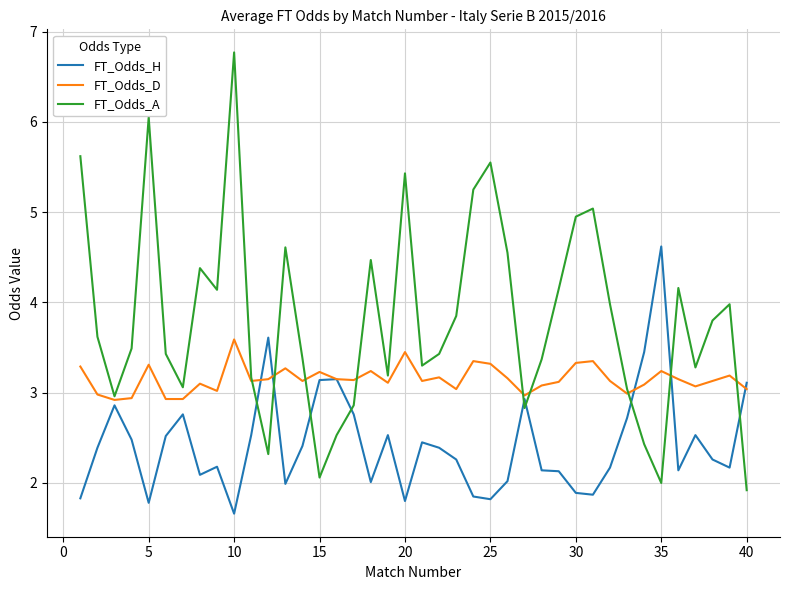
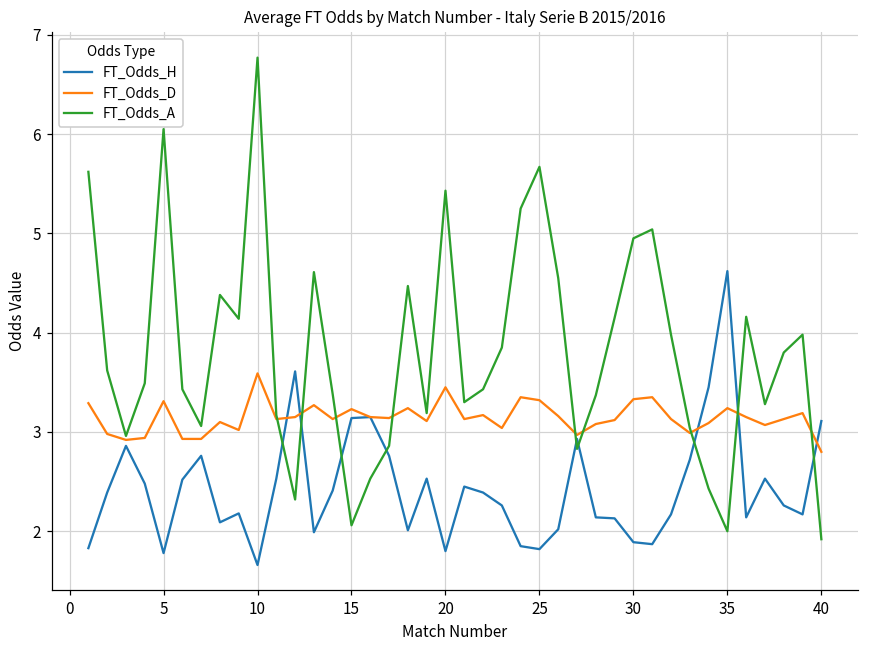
FT_Odds_A, 25: 5.6 -> 5.7
FT_Odds_D, 40: 3.0 -> 2.8
